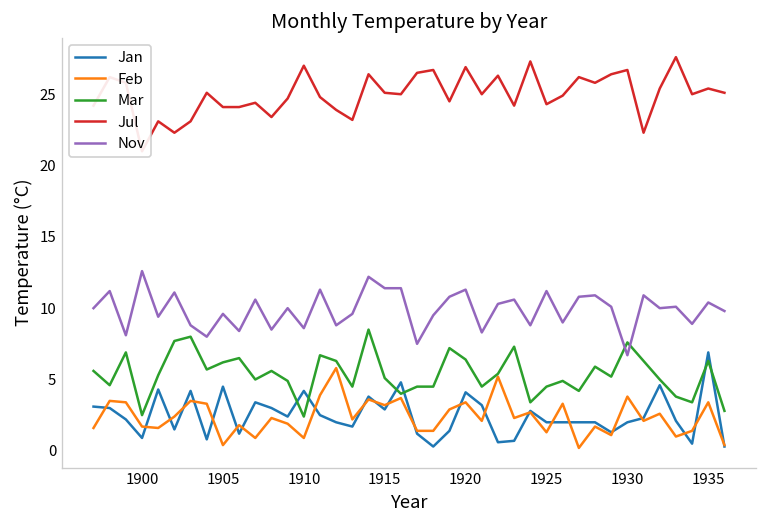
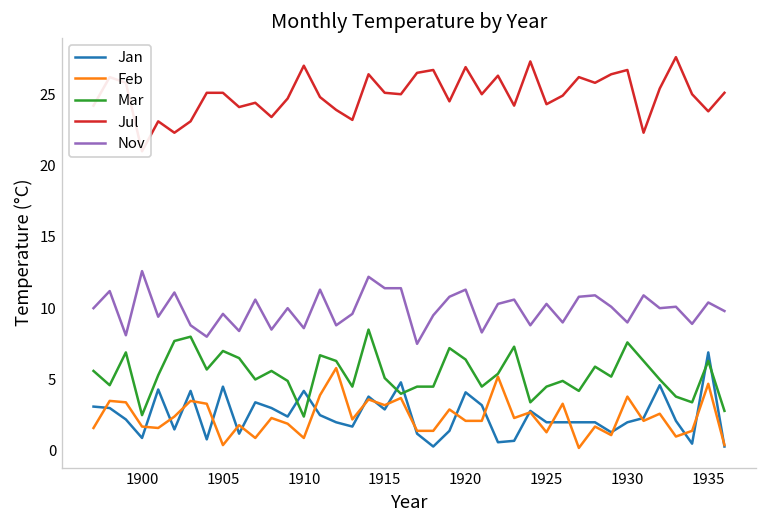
Mar, 1905: 6.2 -> 7.0
Jul, 1905: 24.1 -> 25.1
Feb, 1920: 3.4 -> 2.1
Nov, 1925: 11.2 -> 10.3
Nov, 1930: 6.7 -> 9.0
Feb, 1935: 3.4 -> 4.7
Jul, 1935: 25.4 -> 23.8
